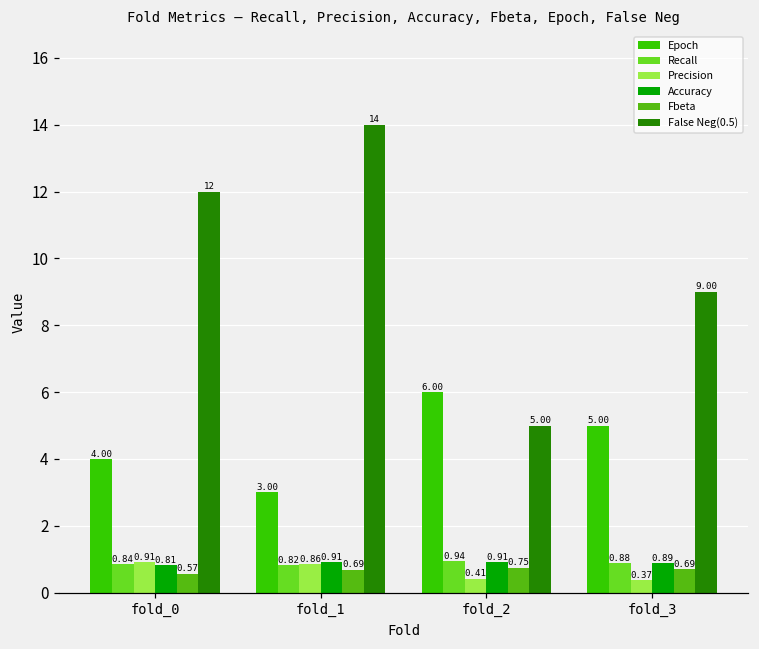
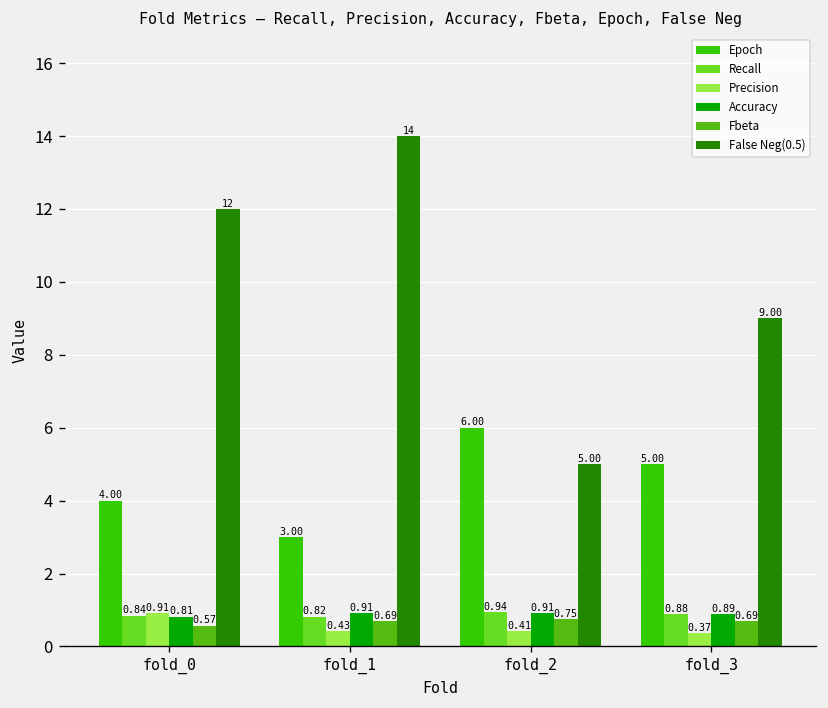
Precision, fold_1: 0.86 -> 0.43
